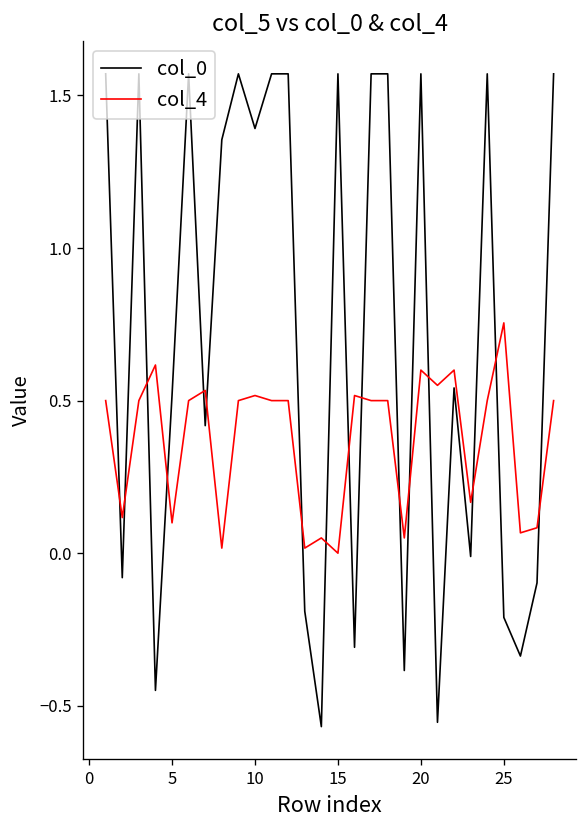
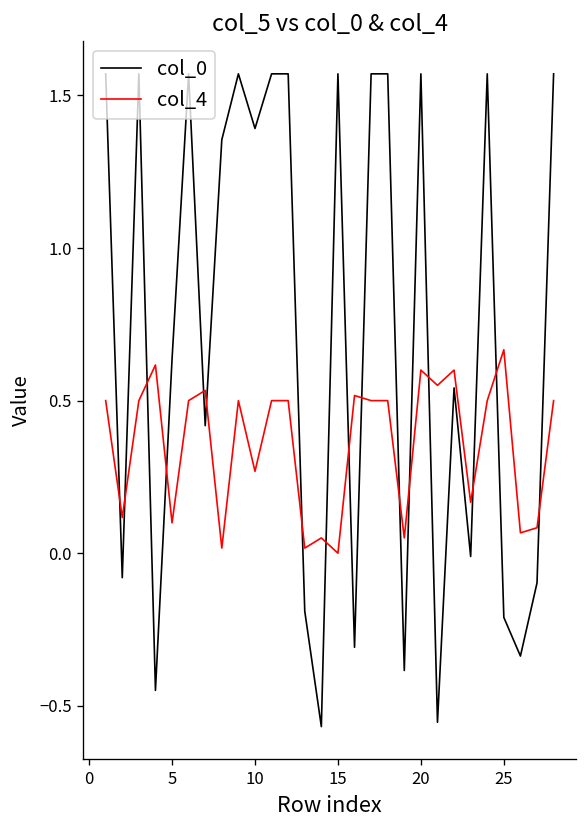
col_0, 5: 0.52 -> 0.64
col_4, 10: 0.52 -> 0.27
col_4, 25: 0.75 -> 0.67
